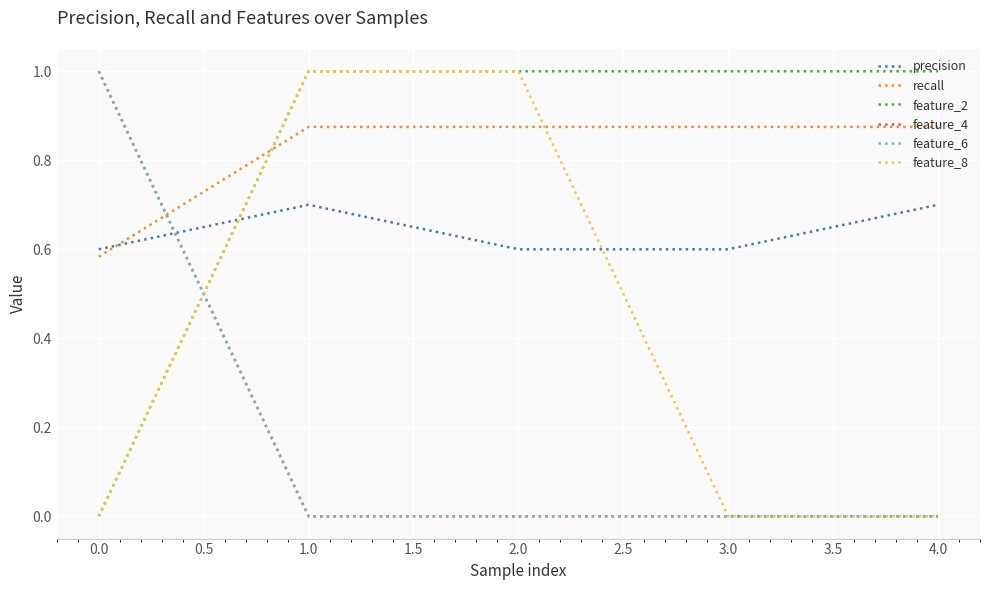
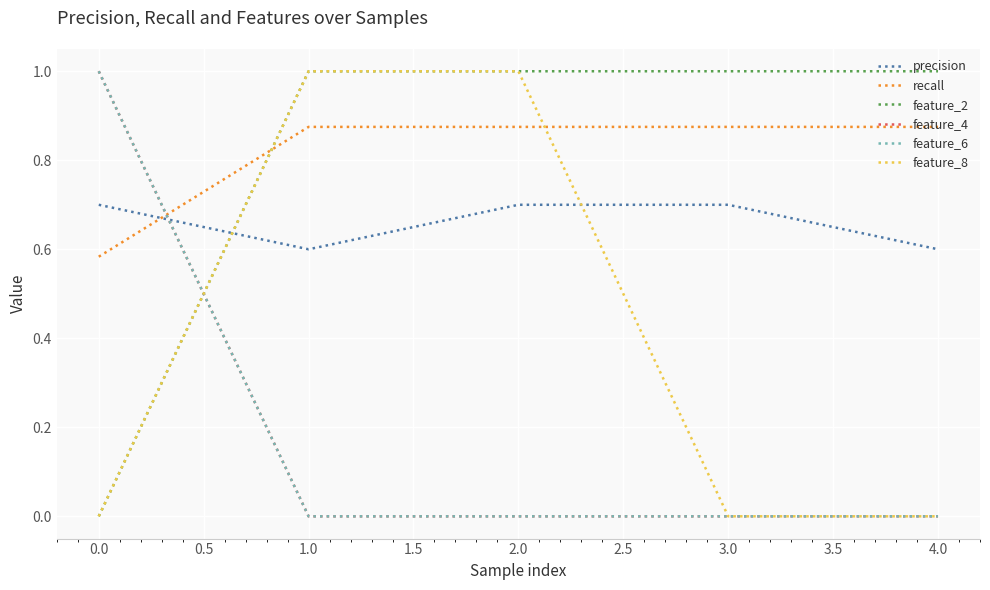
precision, 0.0: 0.6 -> 0.7
precision, 1.0: 0.7 -> 0.6
precision, 2.0: 0.6 -> 0.7
precision, 3.0: 0.6 -> 0.7
precision, 4.0: 0.7 -> 0.6
